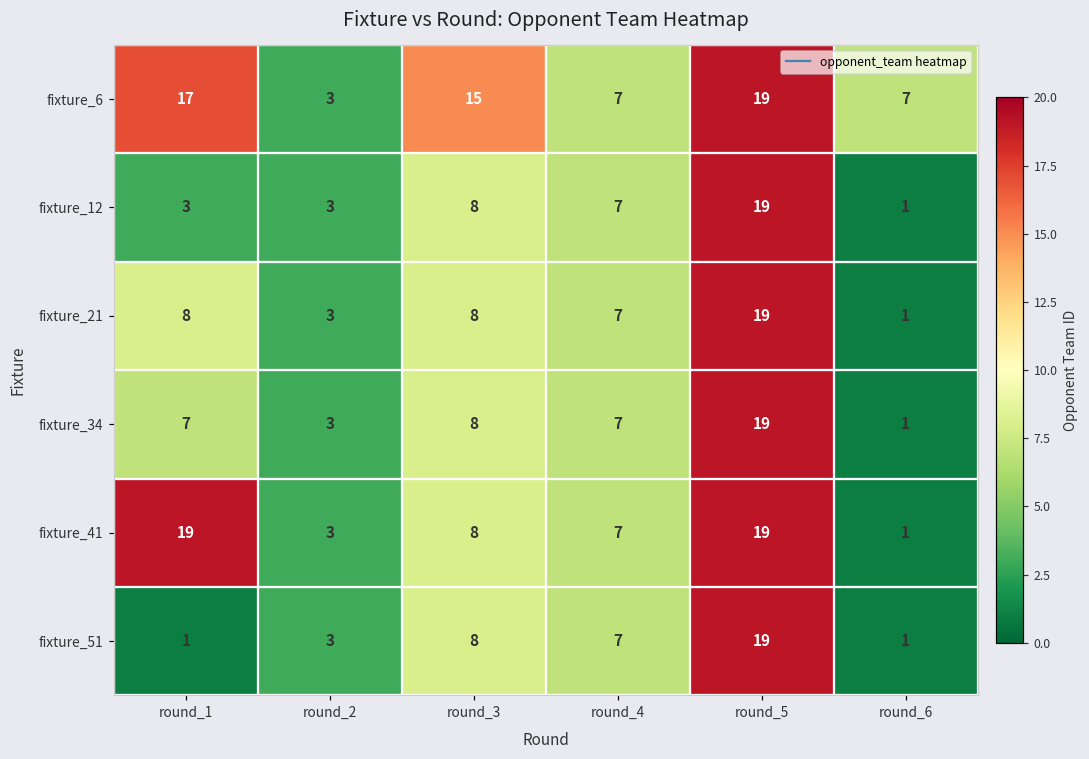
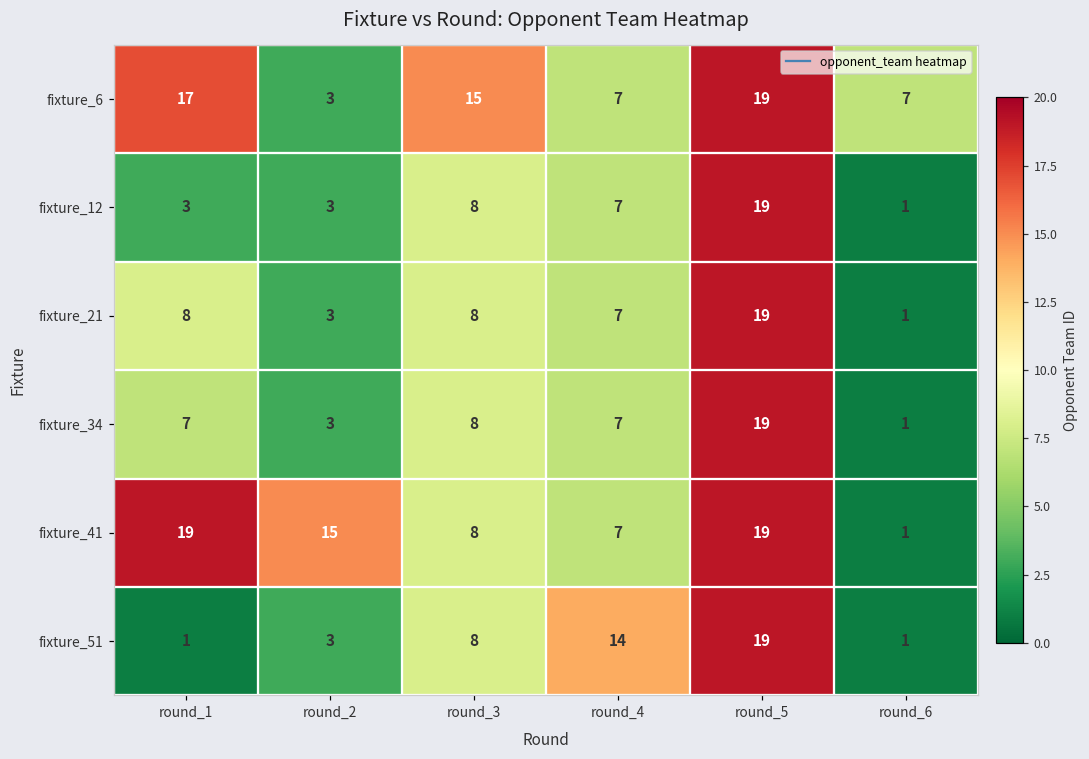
fixture_41, round_2: 3 -> 15
fixture_51, round_4: 7 -> 14
